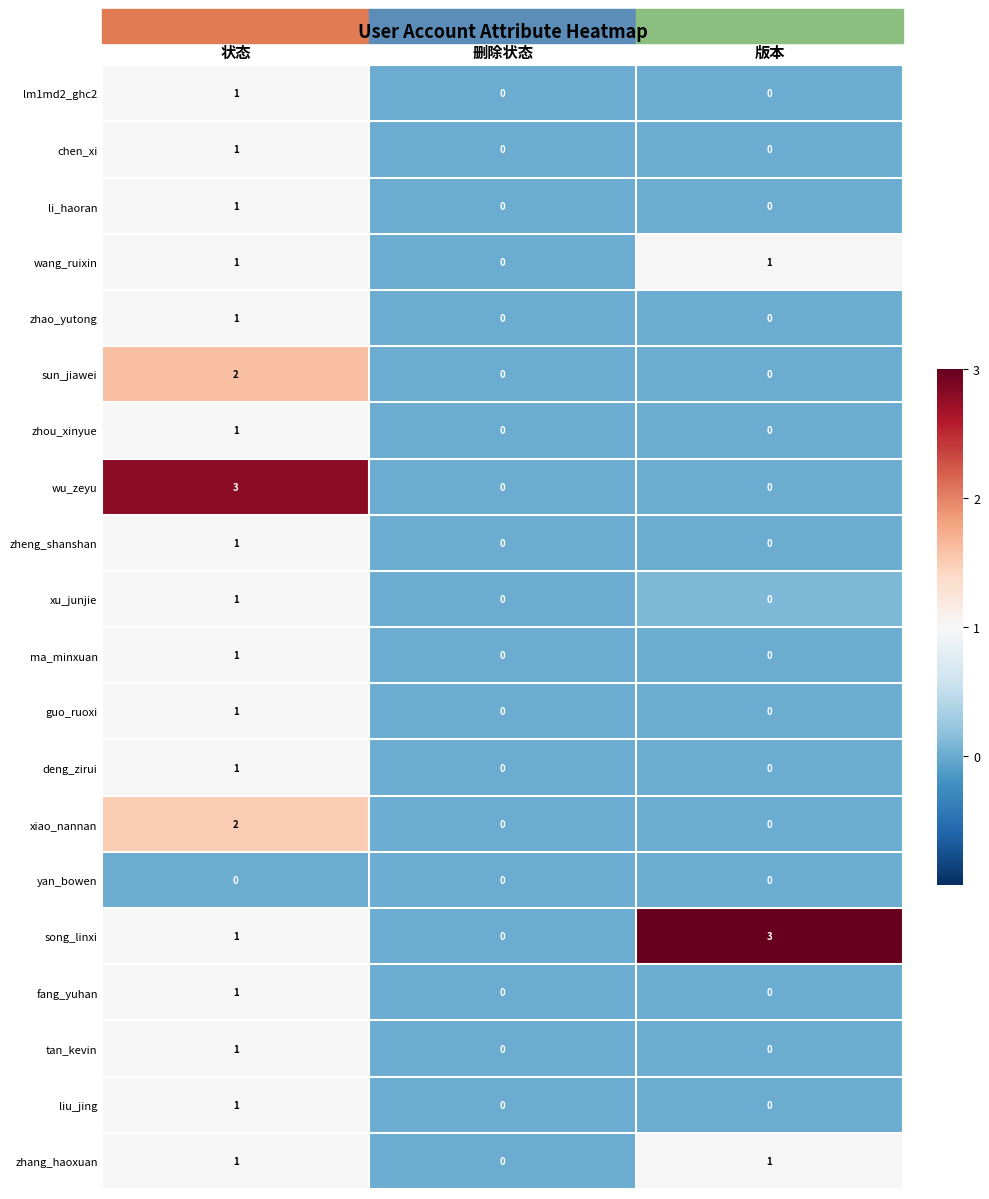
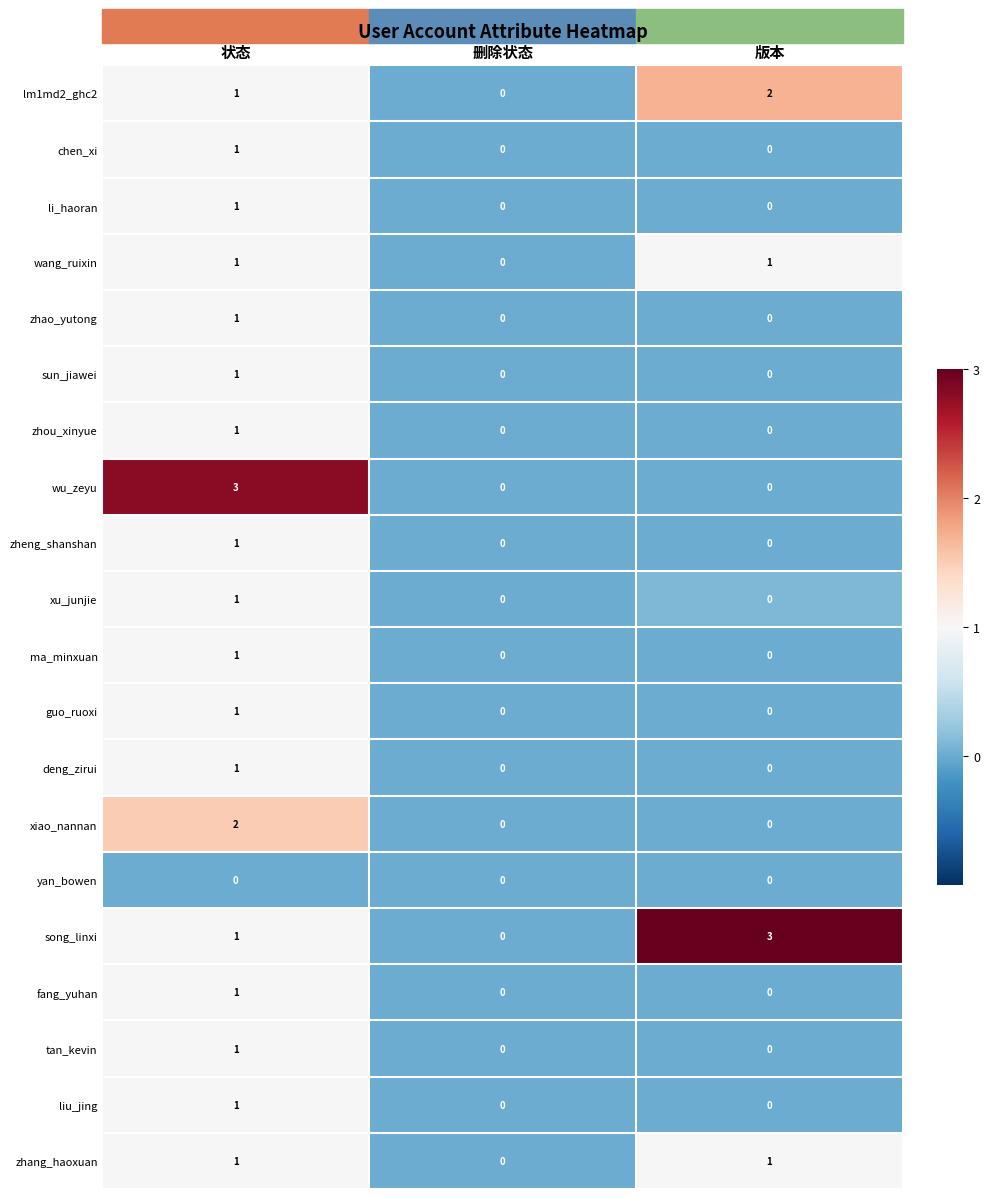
lm1md2_ghc2, 版本: 0 -> 2
sun_jiawei, 状态: 2 -> 1
